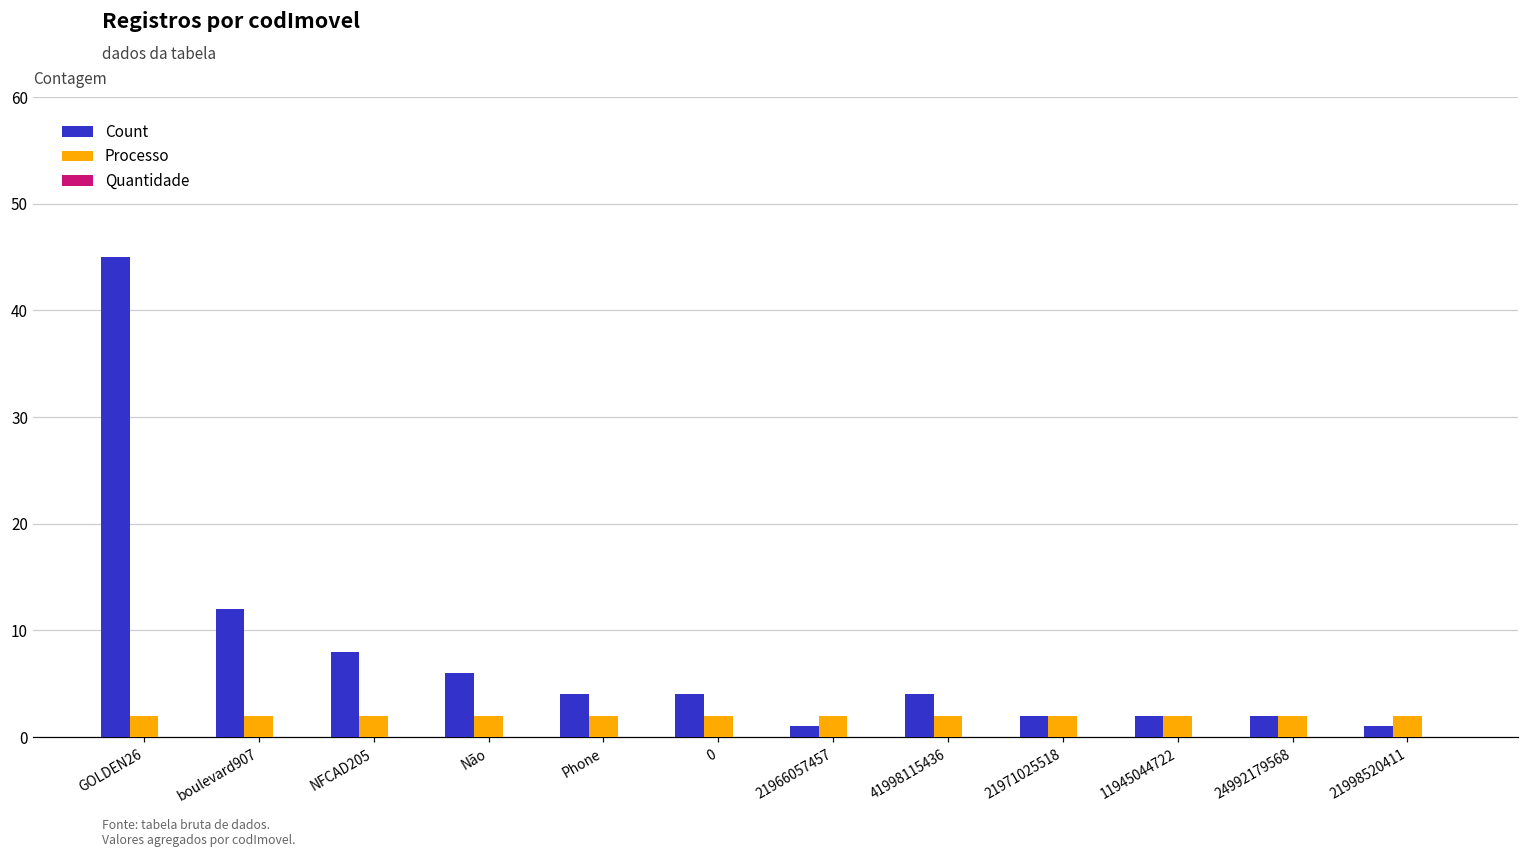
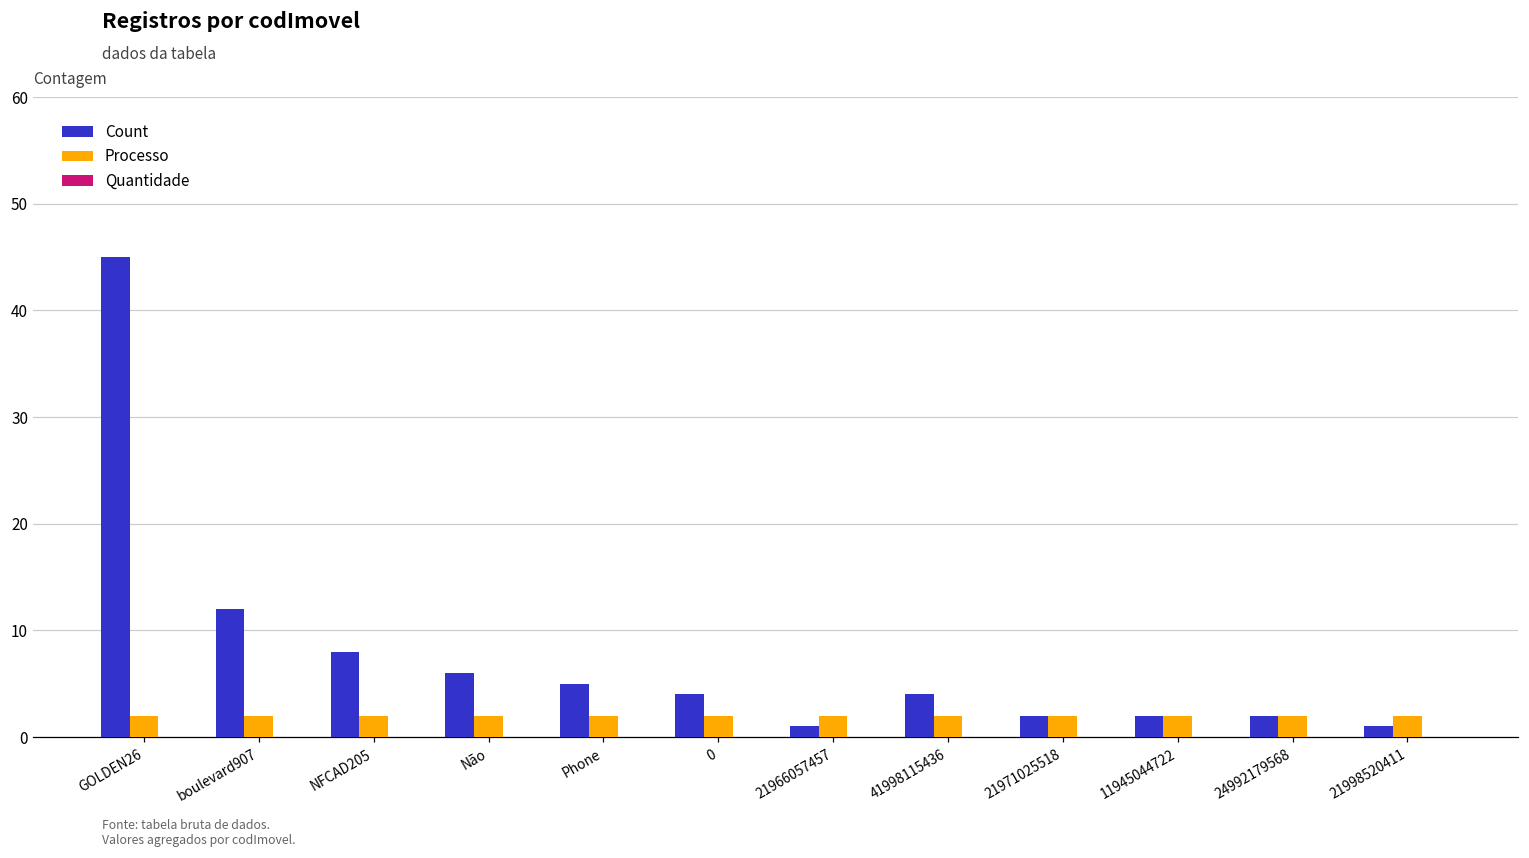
Count, Phone: 4 -> 5
